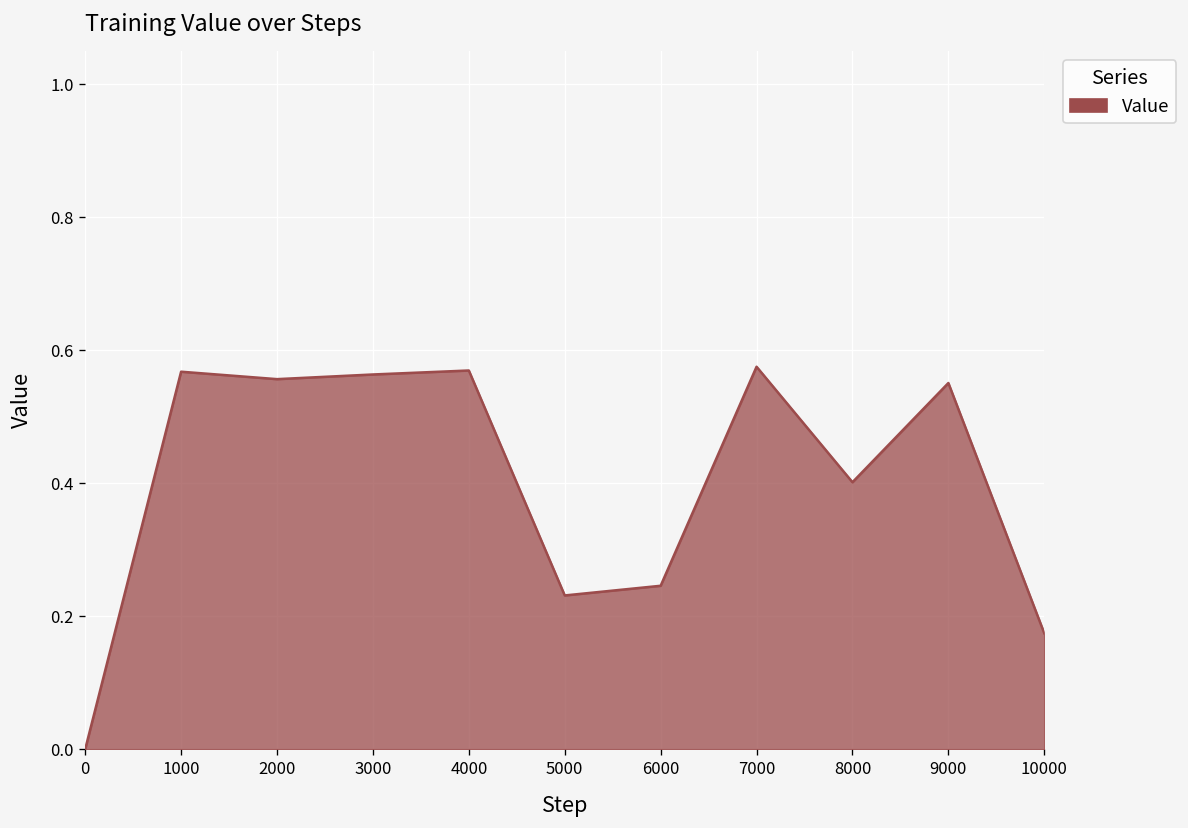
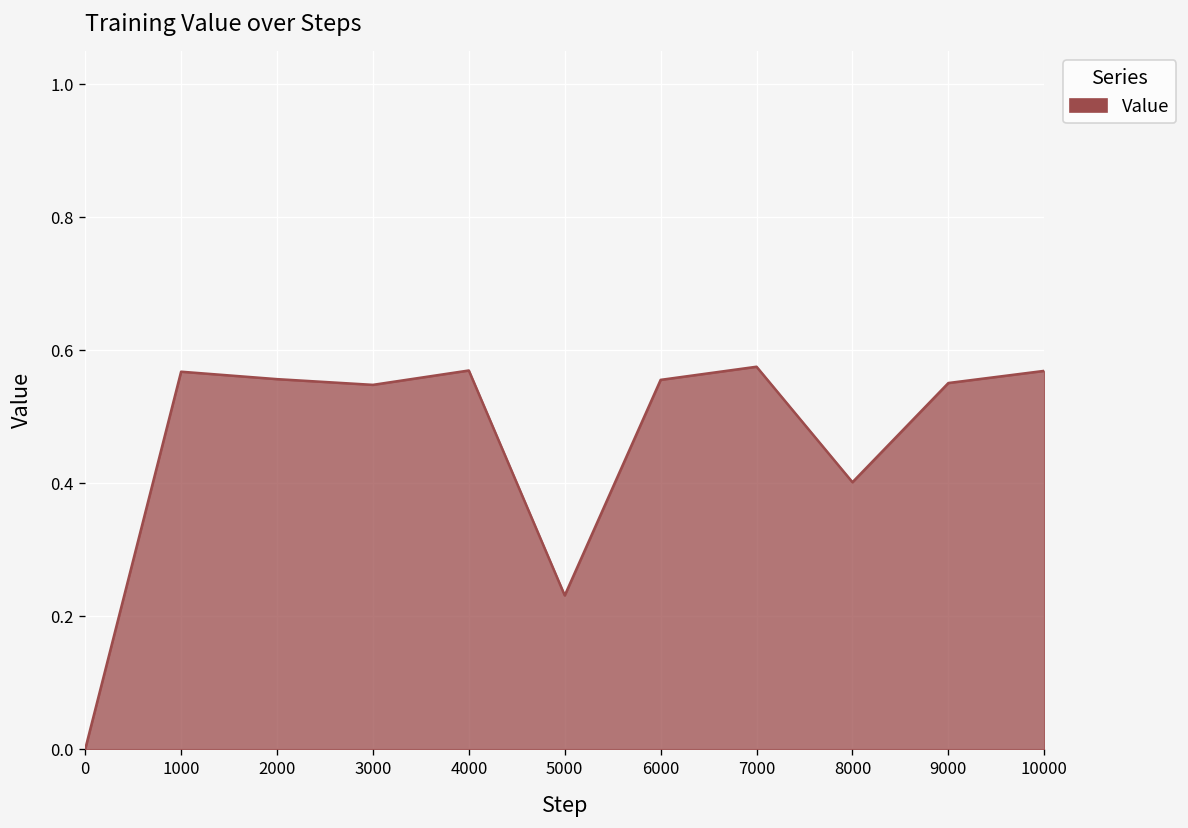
3000: 0.56 -> 0.55
6000: 0.25 -> 0.56
10000: 0.17 -> 0.57
